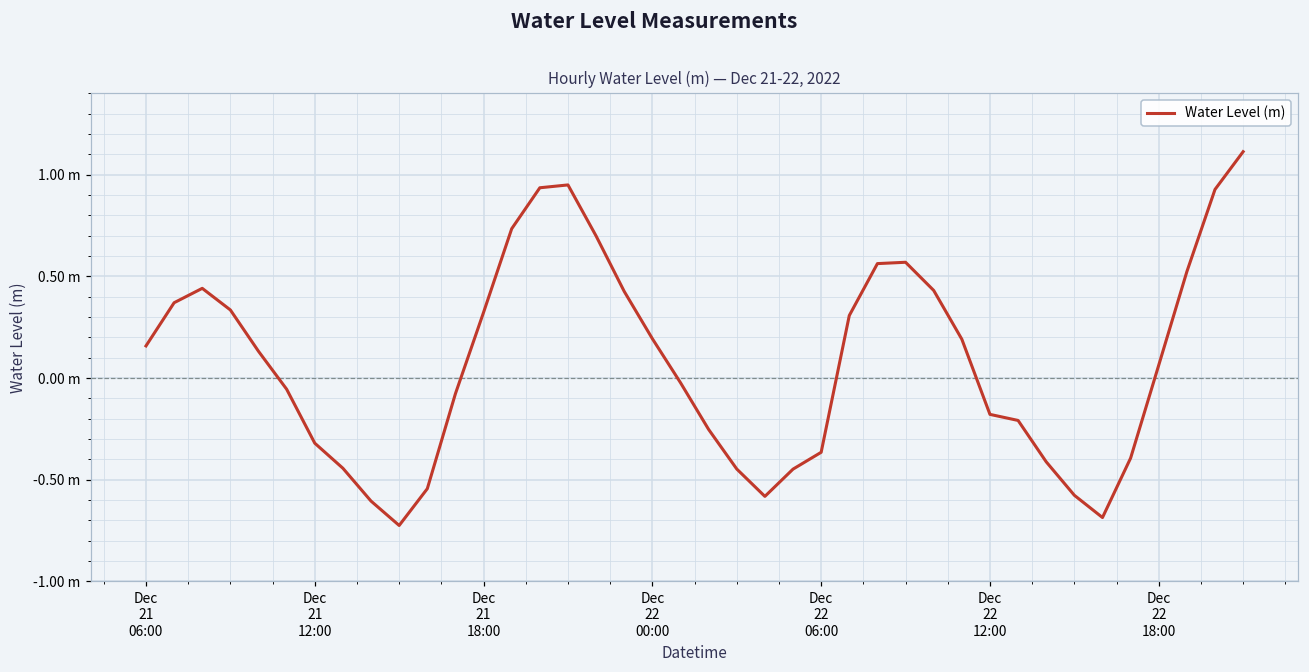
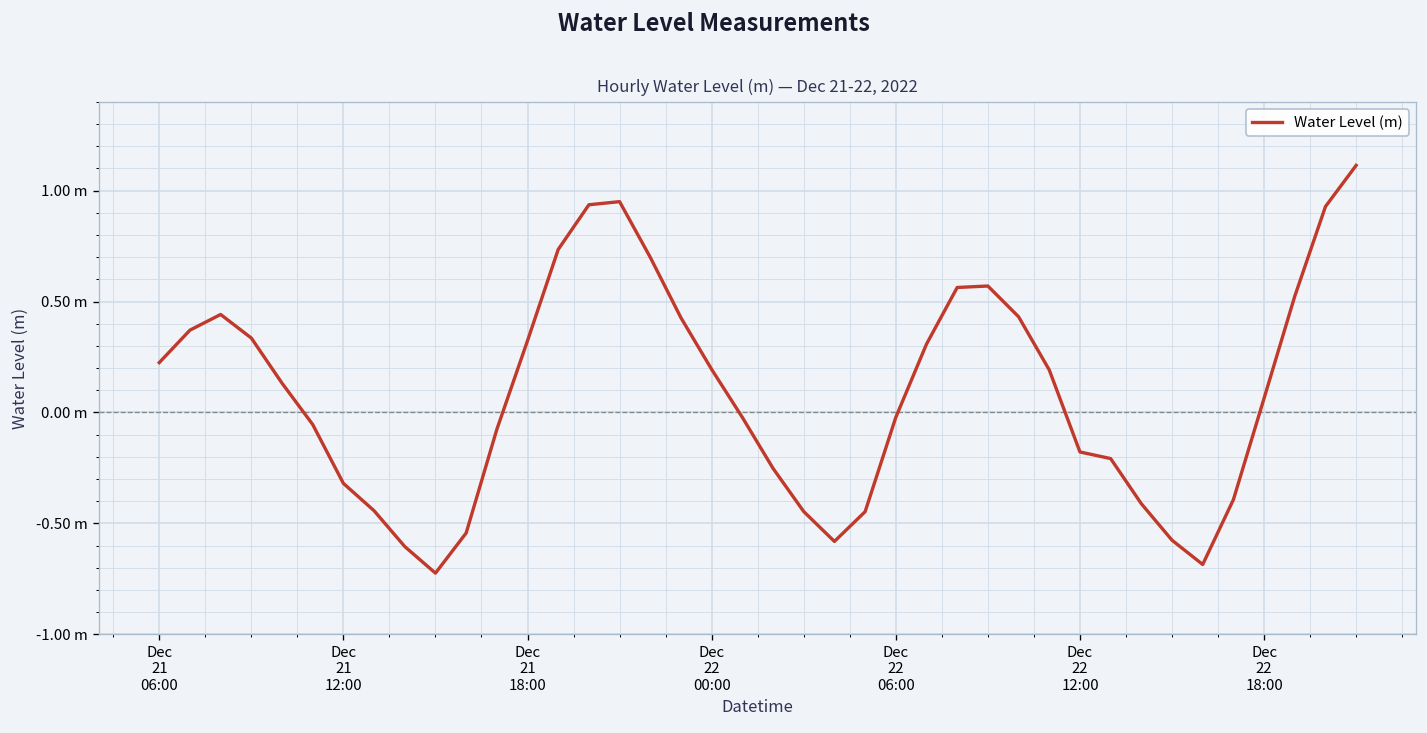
Dec 21 06:00: 0.16 m -> 0.22 m
Dec 22 06:00: -0.36 m -> -0.02 m
